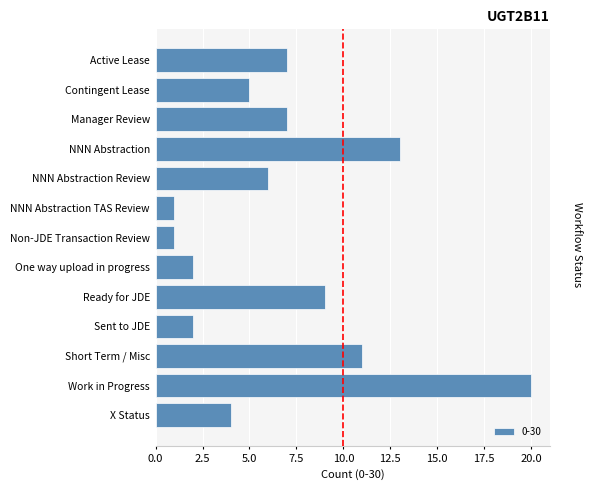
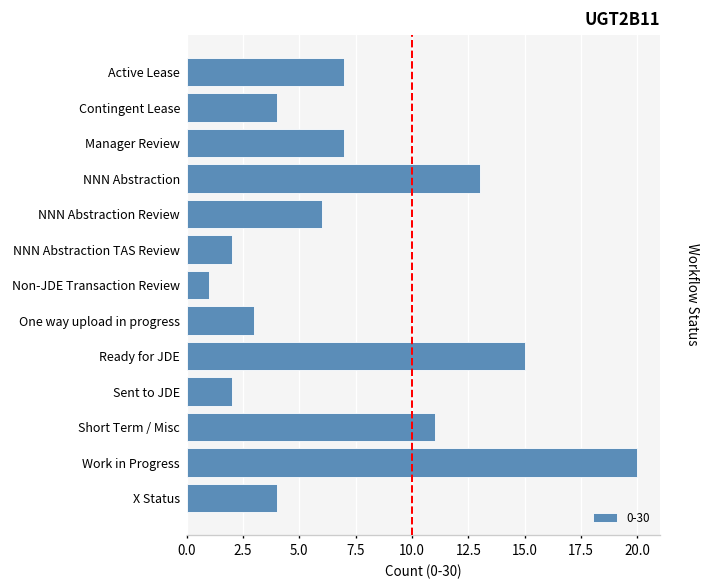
Contingent Lease: 5 -> 4
NNN Abstraction TAS Review: 1 -> 2
One way upload in progress: 2 -> 3
Ready for JDE: 9 -> 15
